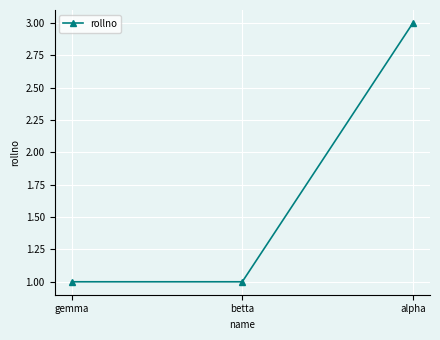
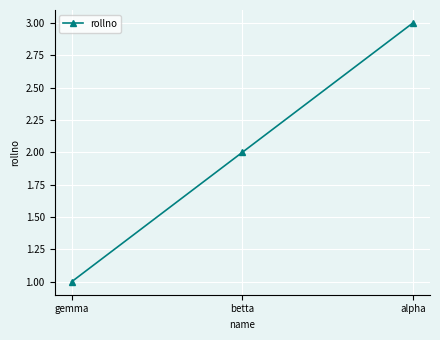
betta: 1 -> 2
